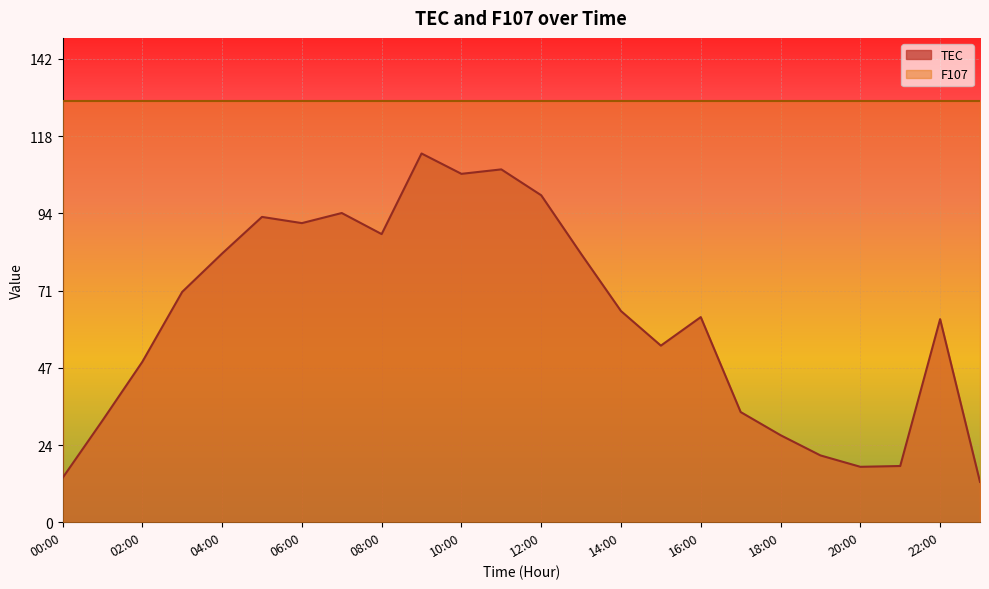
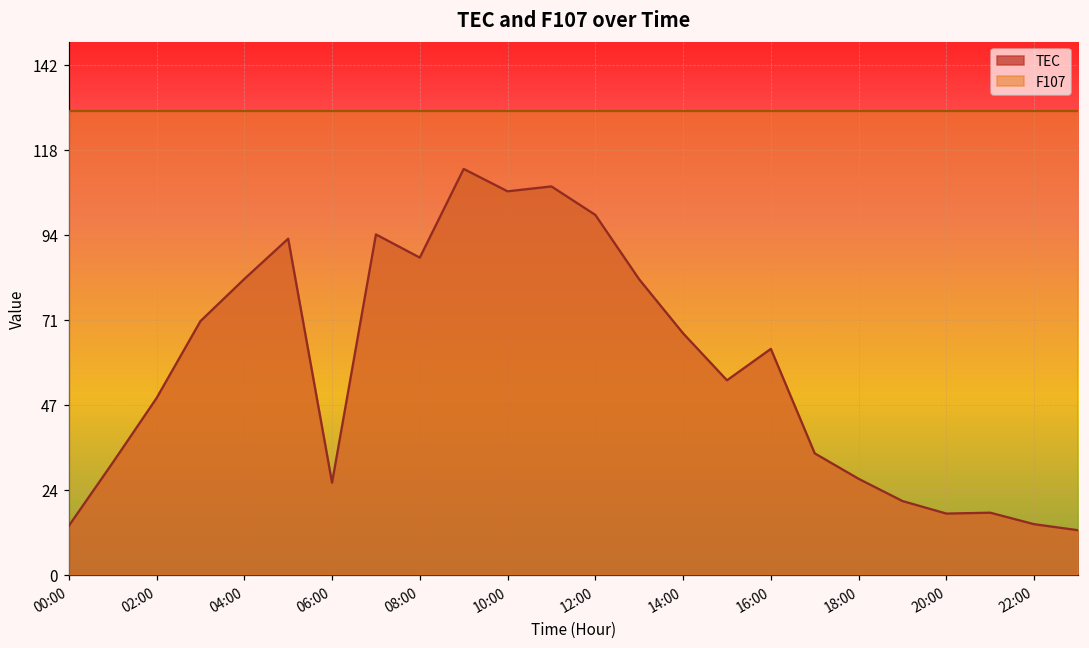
TEC, 06:00: 91 -> 26
TEC, 14:00: 65 -> 67
TEC, 22:00: 62 -> 14
